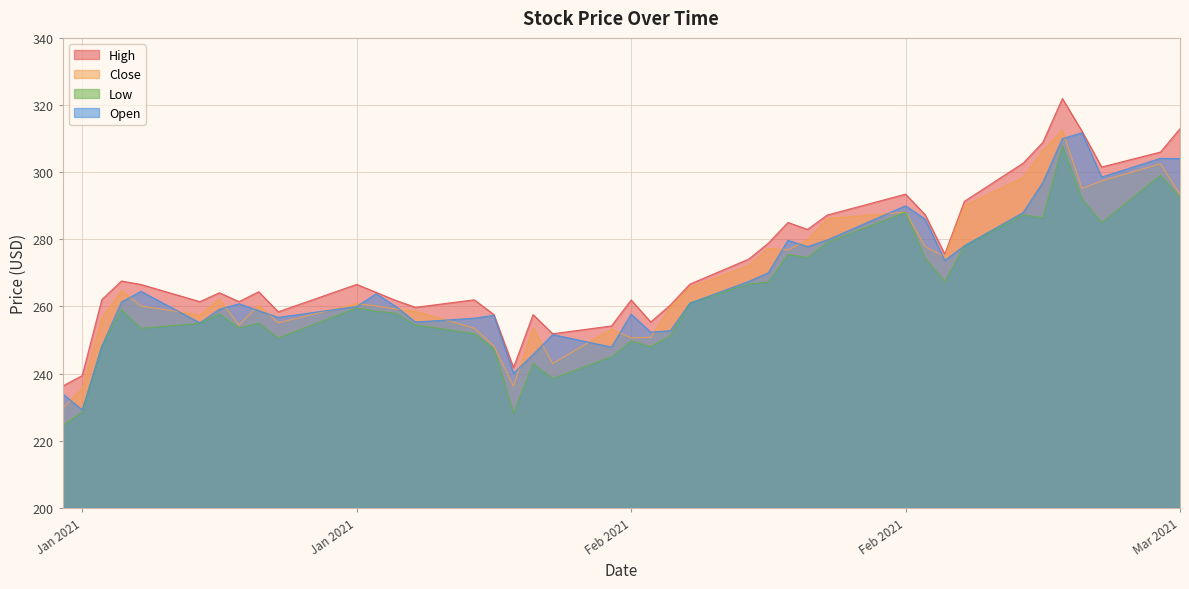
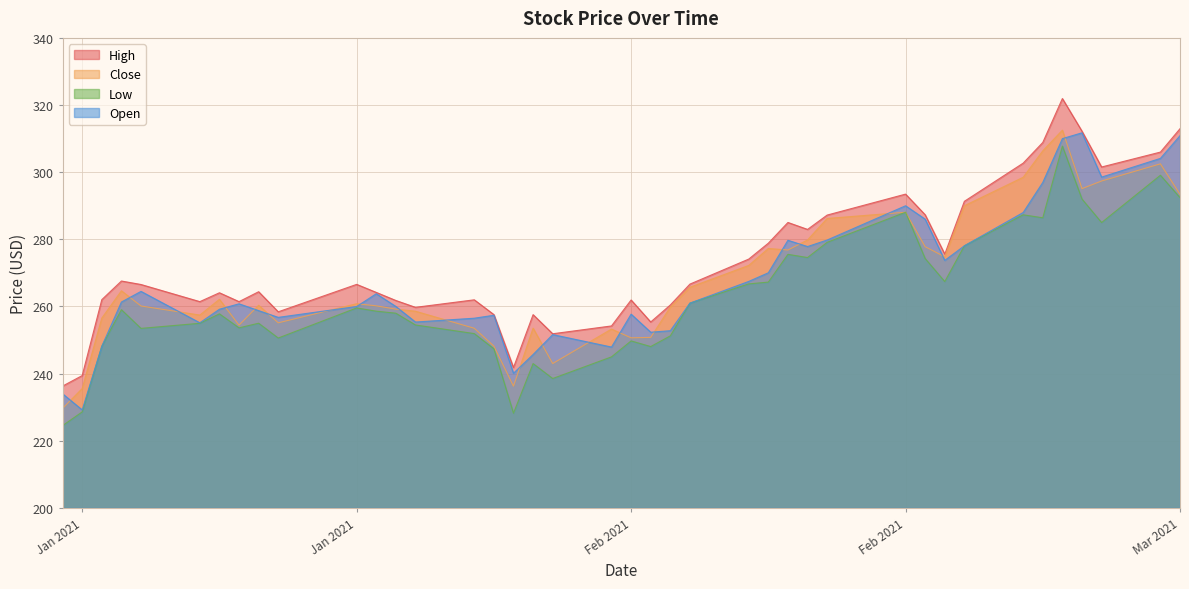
Open, Mar 2021: 304 -> 311
